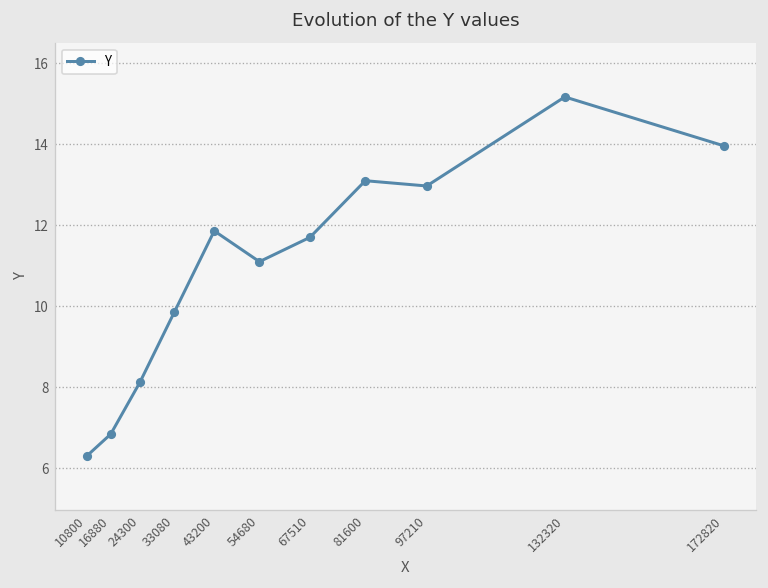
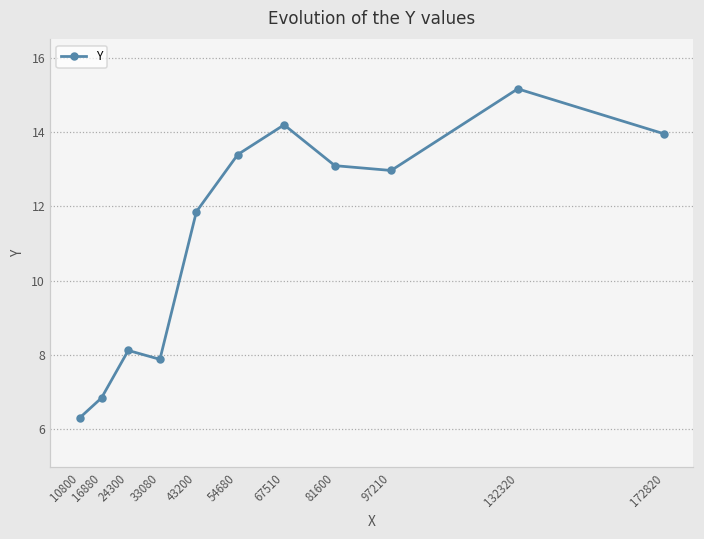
33080: 9.9 -> 7.9
54680: 11.1 -> 13.4
67510: 11.7 -> 14.2
